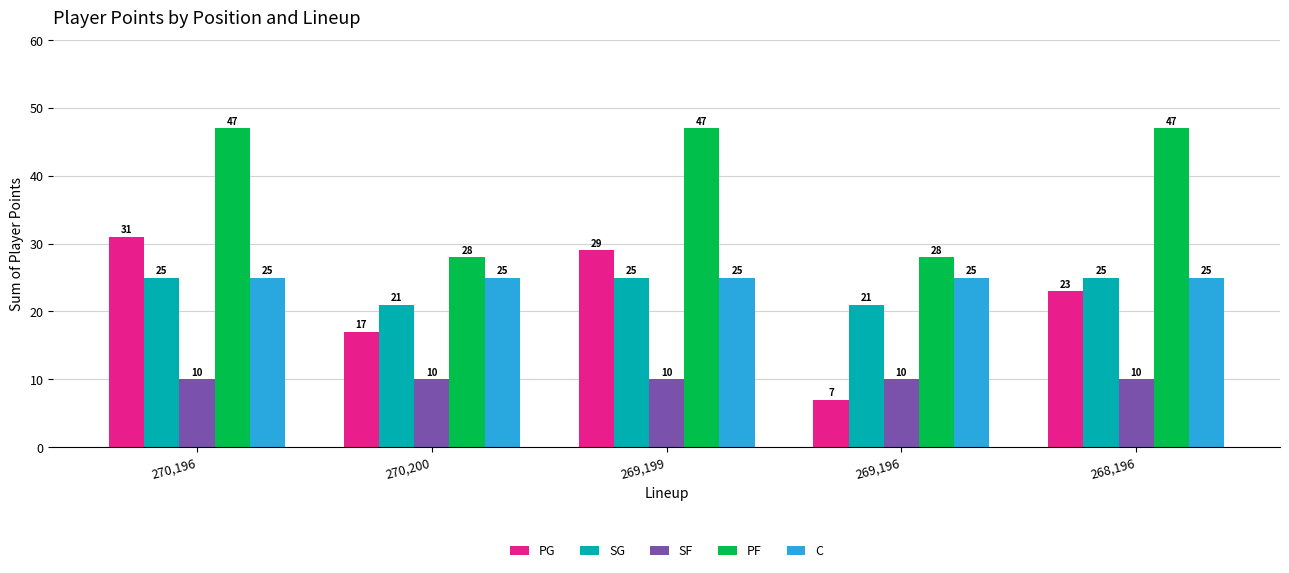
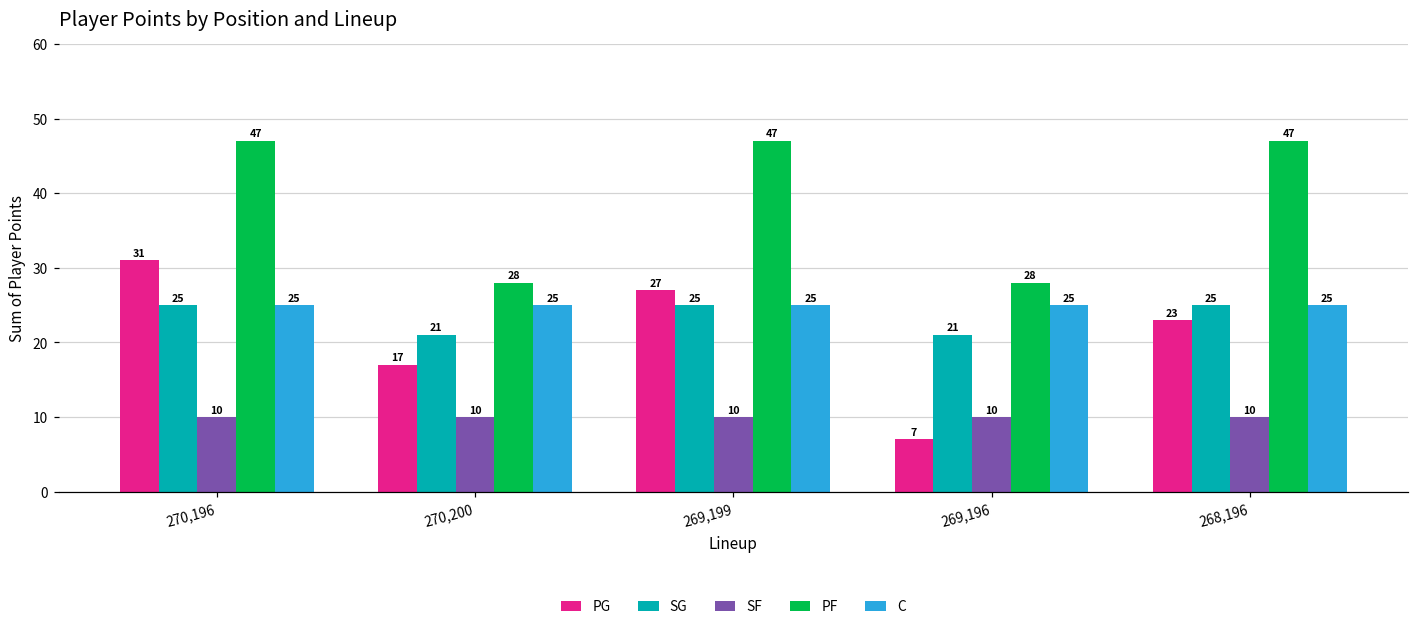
PG, 269,199: 29 -> 27
